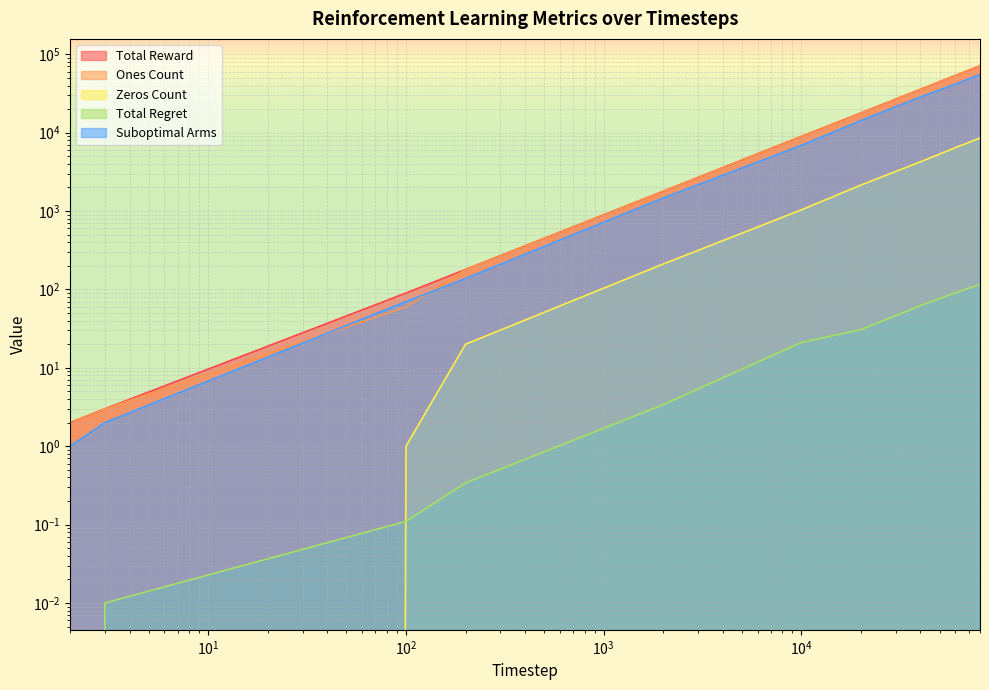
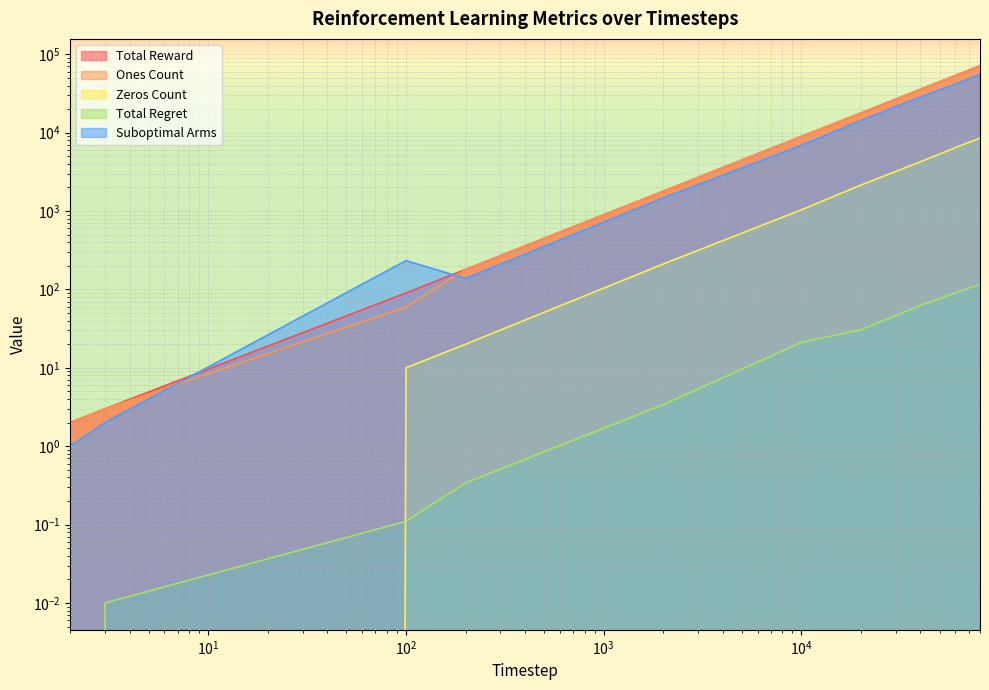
Zeros Count, 10^2: 1 -> 10
Suboptimal Arms, 10^2: 70 -> 230
